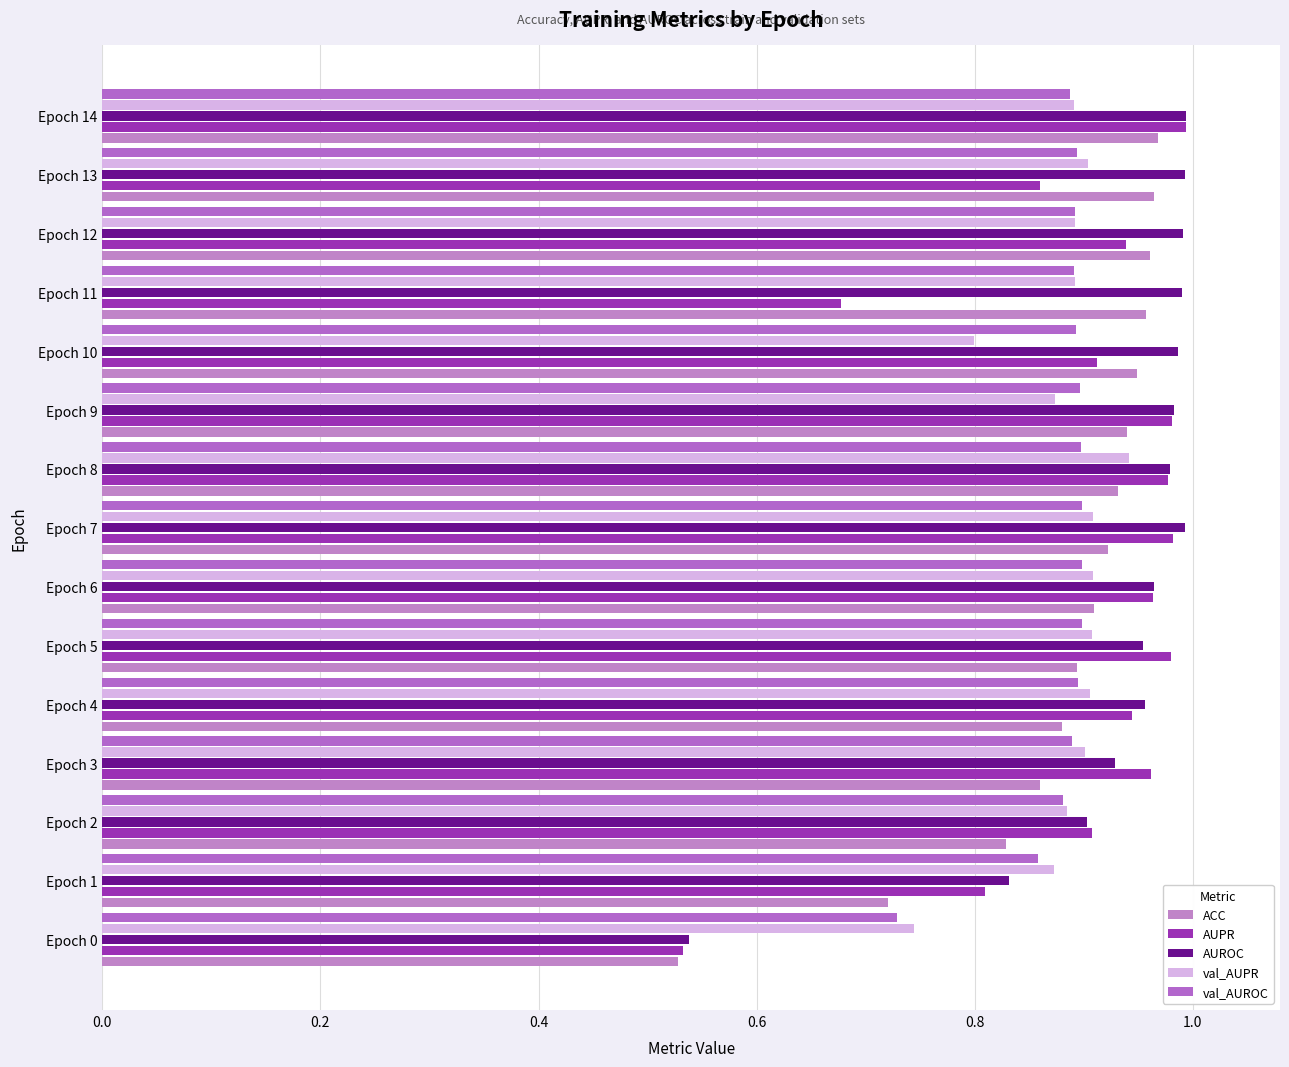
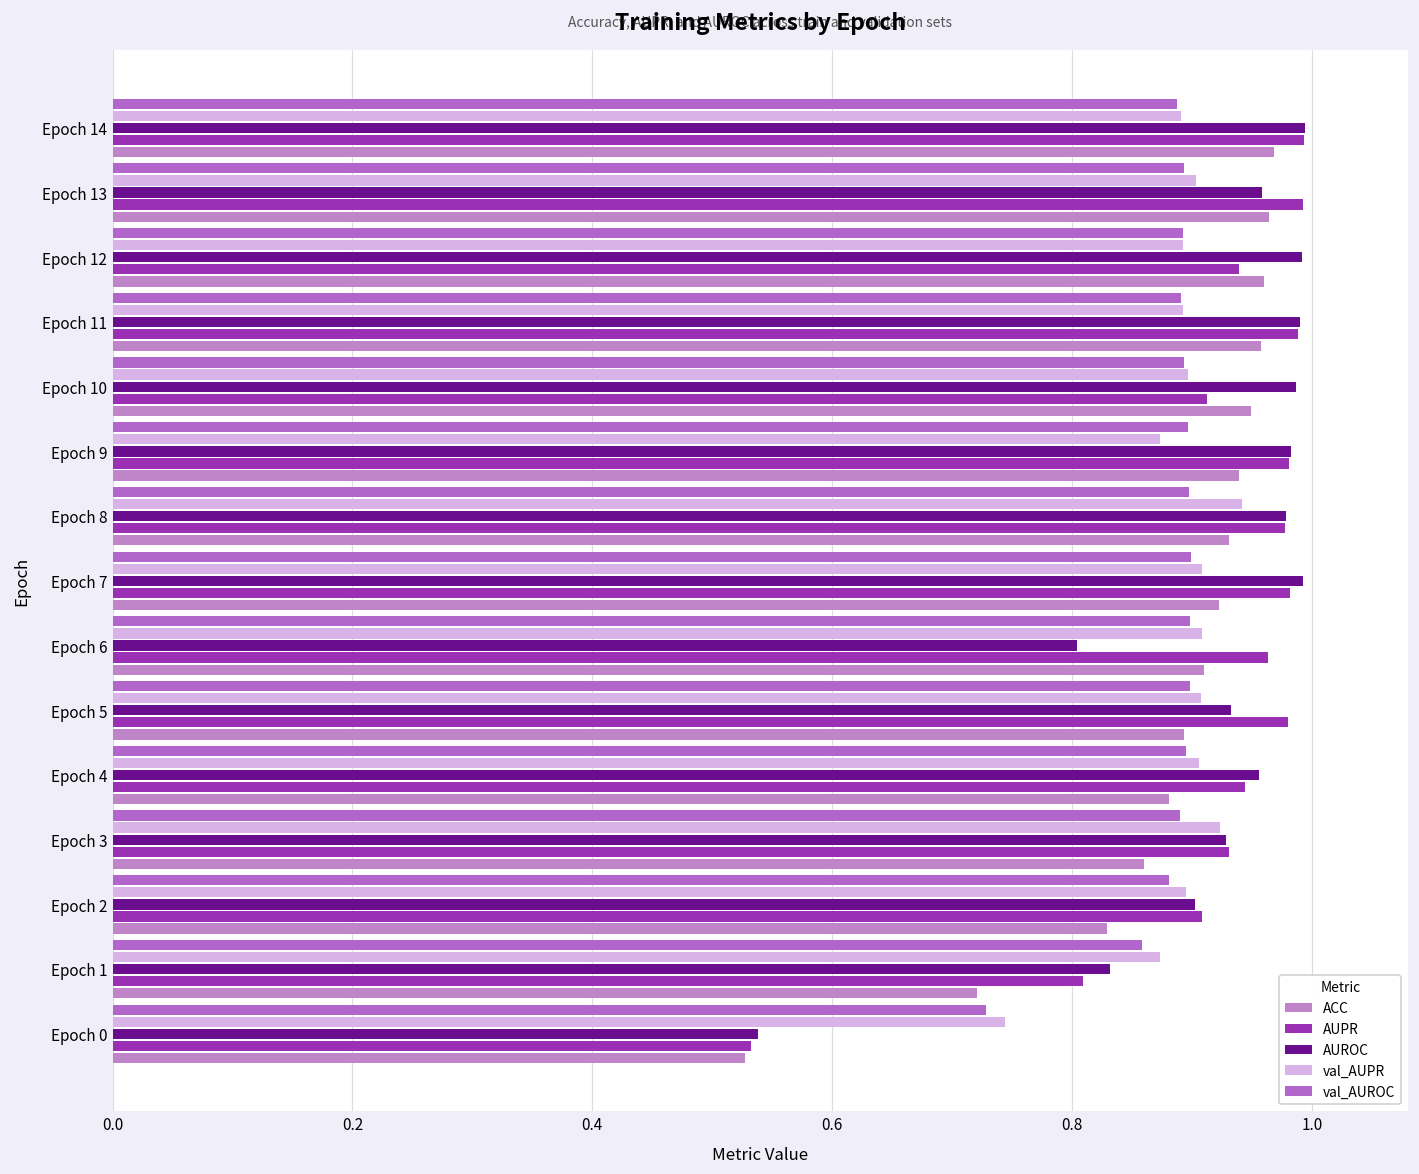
AUROC, Epoch 13: 0.993 -> 0.959
AUPR, Epoch 13: 0.859 -> 0.992
AUPR, Epoch 11: 0.677 -> 0.988
val_AUPR, Epoch 10: 0.799 -> 0.896
AUROC, Epoch 6: 0.964 -> 0.804
AUROC, Epoch 5: 0.955 -> 0.932
val_AUPR, Epoch 3: 0.901 -> 0.923
AUPR, Epoch 3: 0.961 -> 0.931
val_AUPR, Epoch 2: 0.885 -> 0.895
